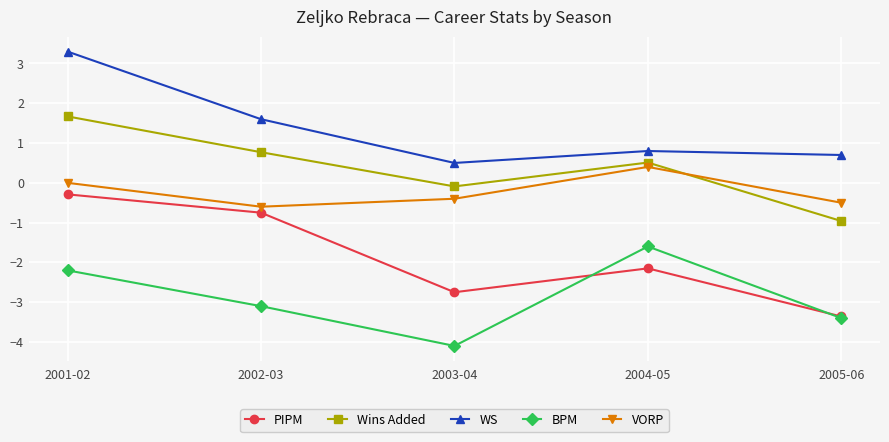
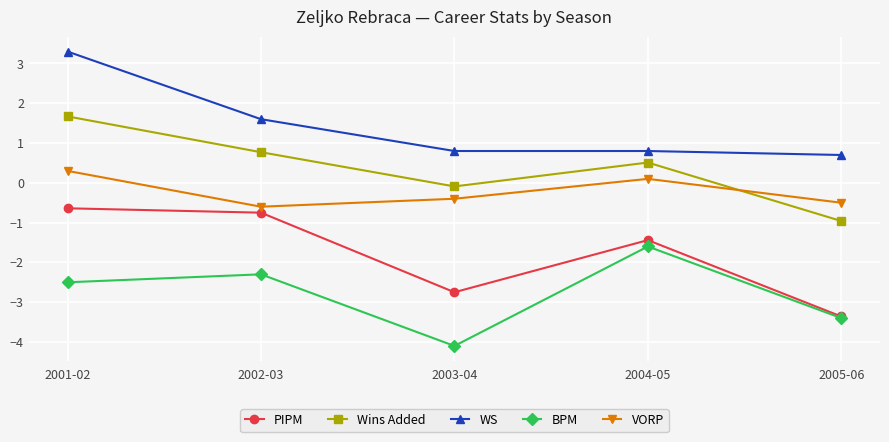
PIPM, 2001-02: -0.3 -> -0.6
BPM, 2001-02: -2.2 -> -2.5
VORP, 2001-02: 0.0 -> 0.3
BPM, 2002-03: -3.1 -> -2.3
WS, 2003-04: 0.5 -> 0.8
PIPM, 2004-05: -2.2 -> -1.4
VORP, 2004-05: 0.4 -> 0.1
